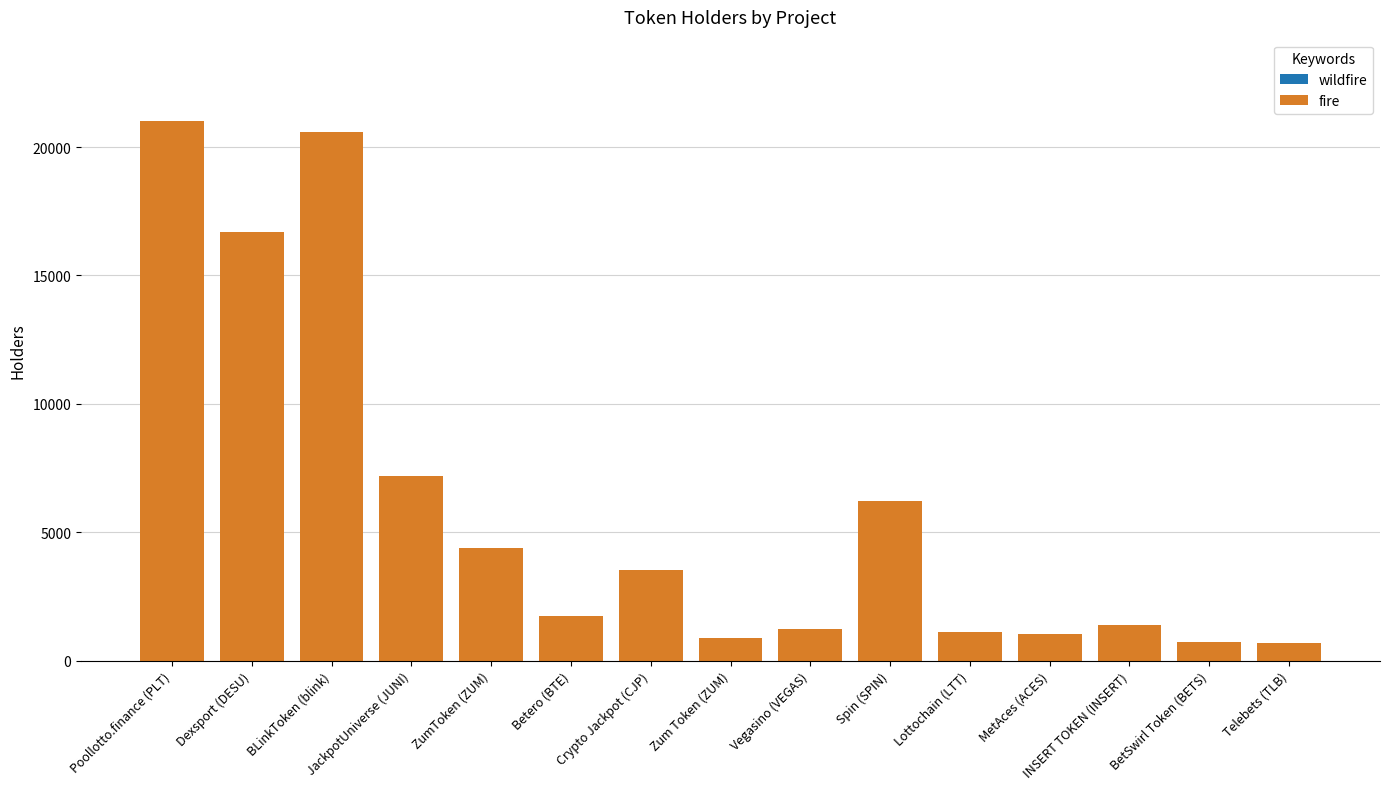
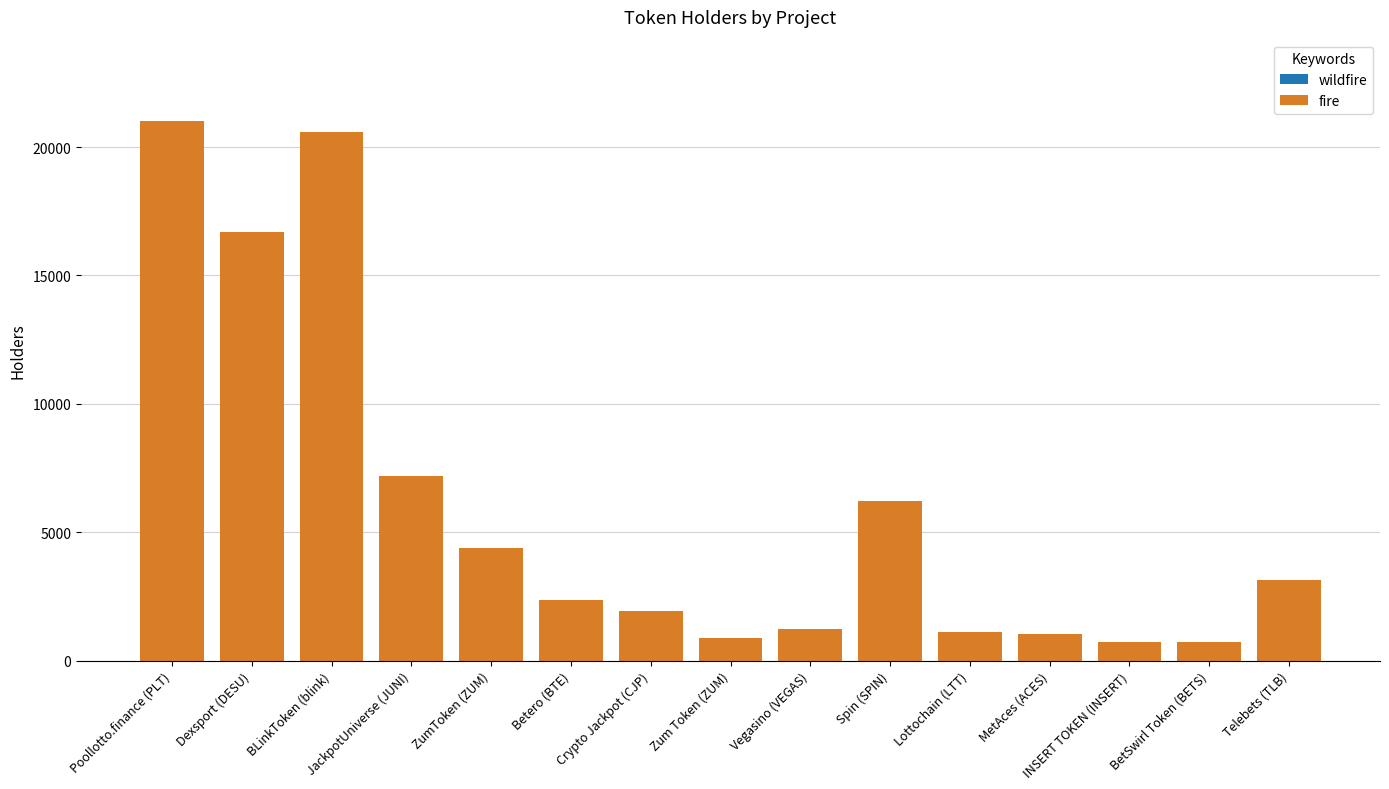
fire, Betero (BTE): 1800 -> 2400
fire, Crypto Jackpot (CJP): 3500 -> 1900
fire, INSERT TOKEN (INSERT): 1400 -> 700
fire, Telebets (TLB): 700 -> 3100
